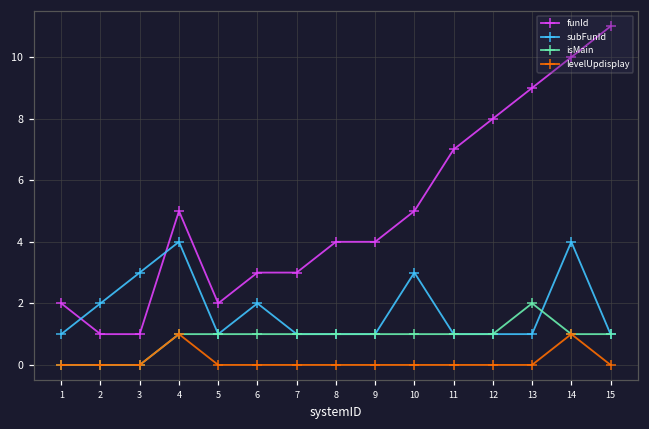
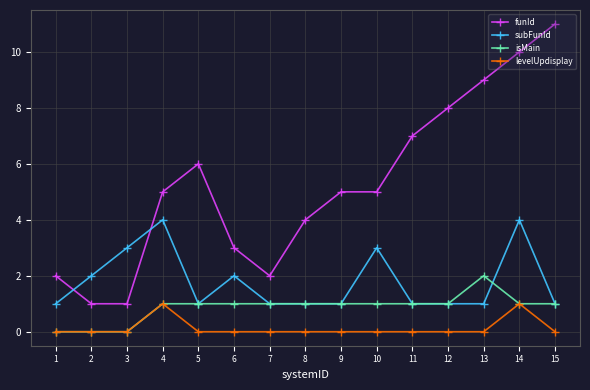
funId, 5: 2 -> 6
funId, 7: 3 -> 2
funId, 9: 4 -> 5
